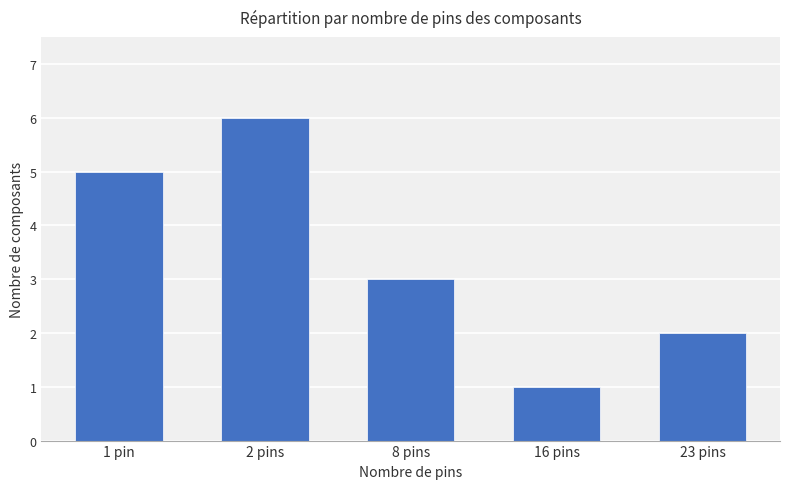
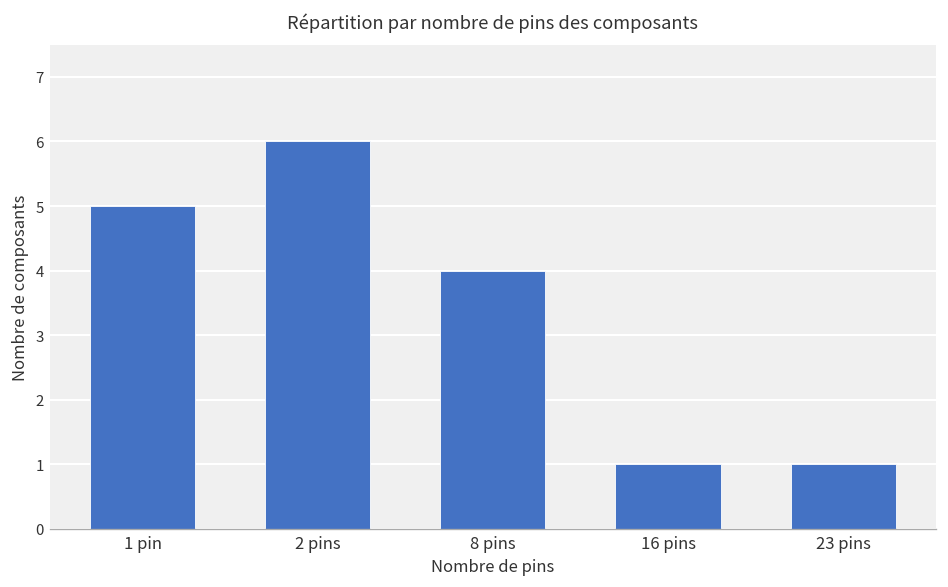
8 pins: 3 -> 4
23 pins: 2 -> 1
